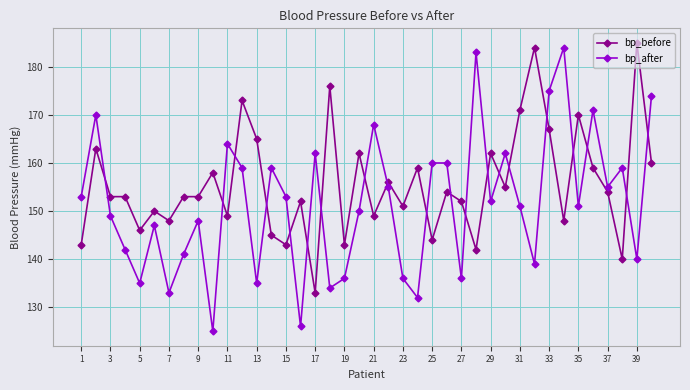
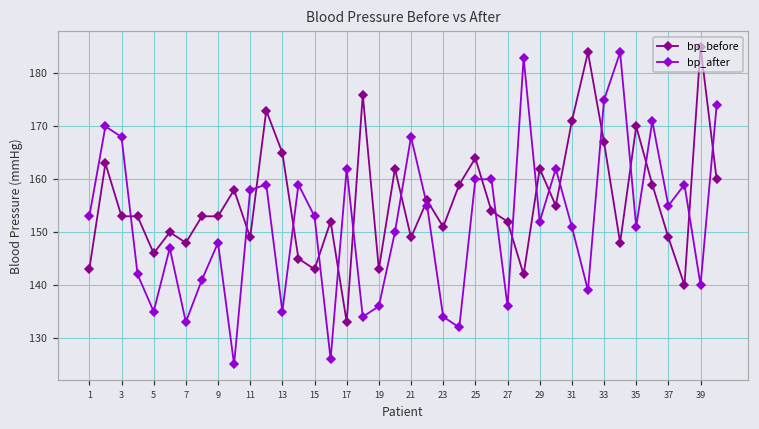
bp_after, 3: 149 -> 168
bp_after, 11: 164 -> 158
bp_after, 23: 136 -> 134
bp_before, 25: 144 -> 164
bp_before, 37: 154 -> 149
